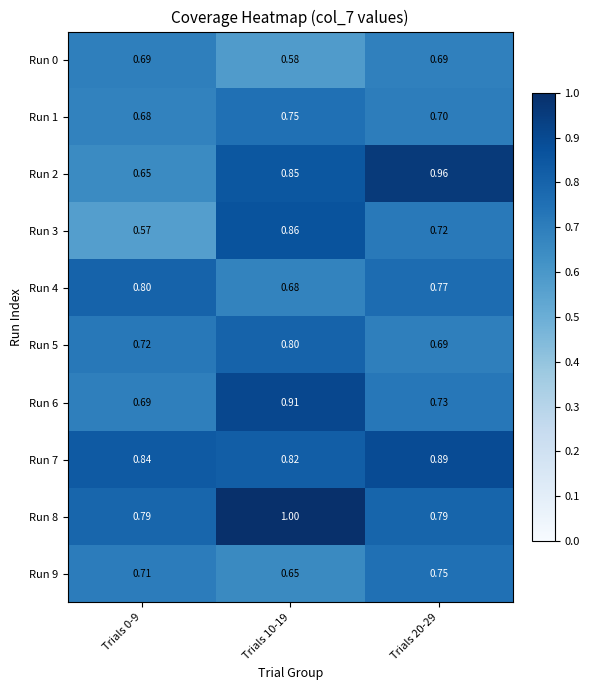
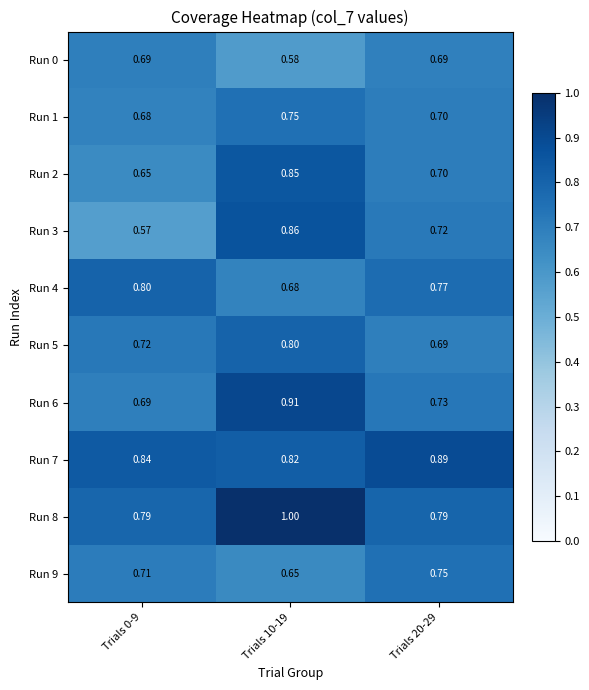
Run 2, Trials 20-29: 0.96 -> 0.70
